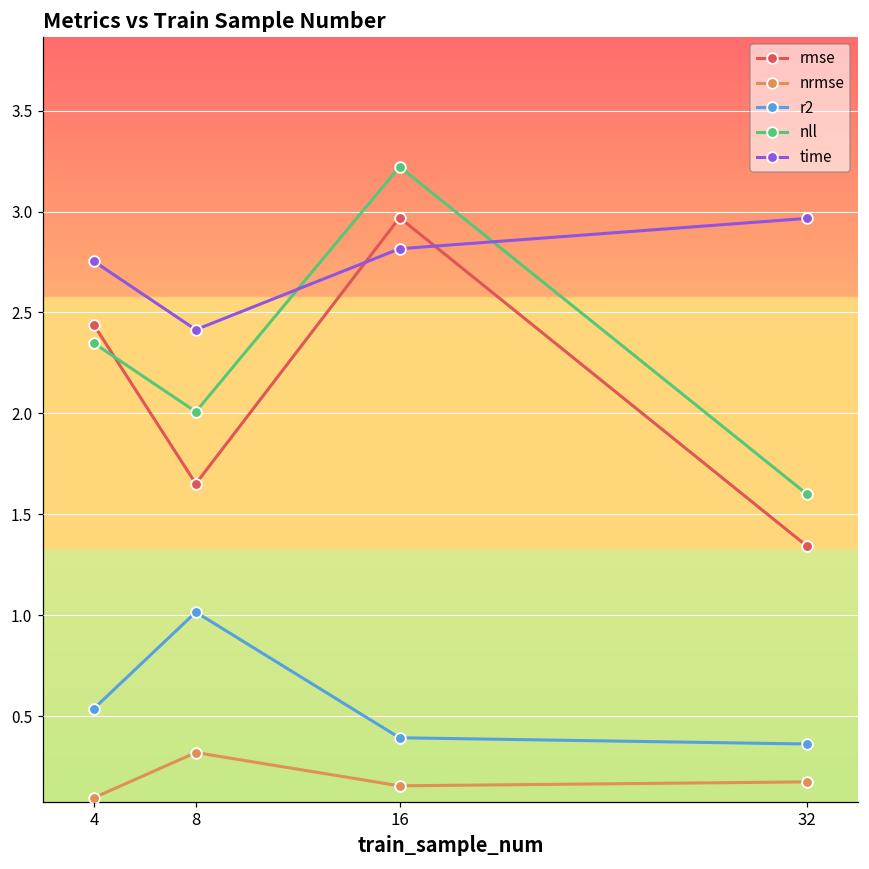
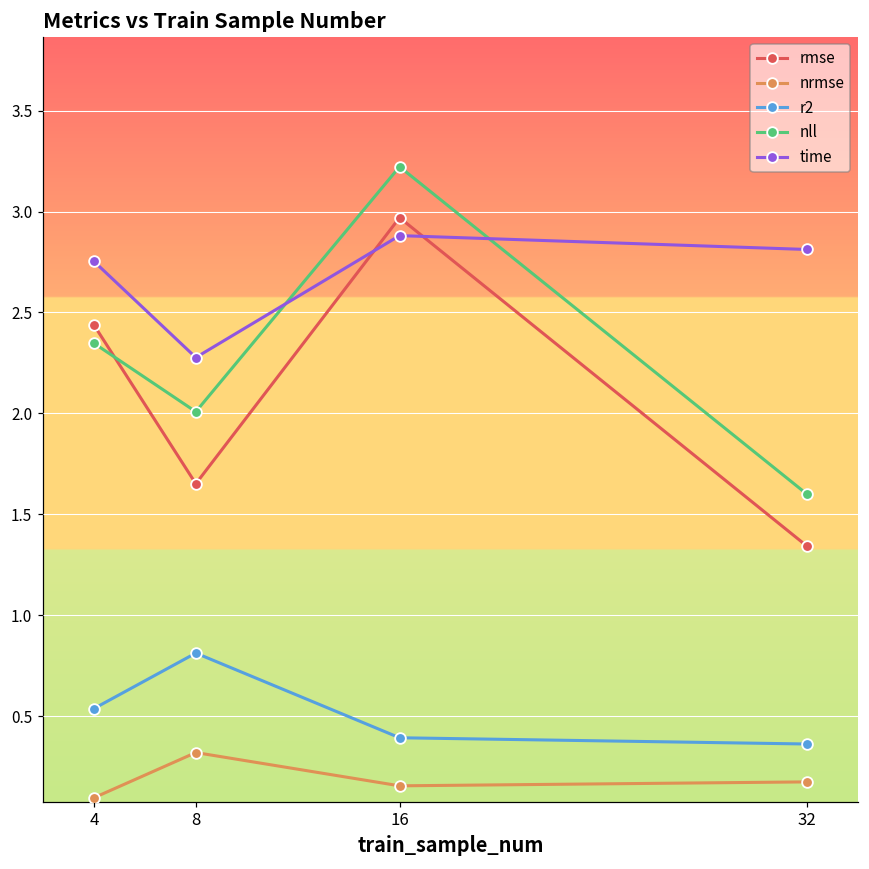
r2, 8: 1.02 -> 0.81
time, 8: 2.41 -> 2.28
time, 16: 2.82 -> 2.88
time, 32: 2.97 -> 2.81
